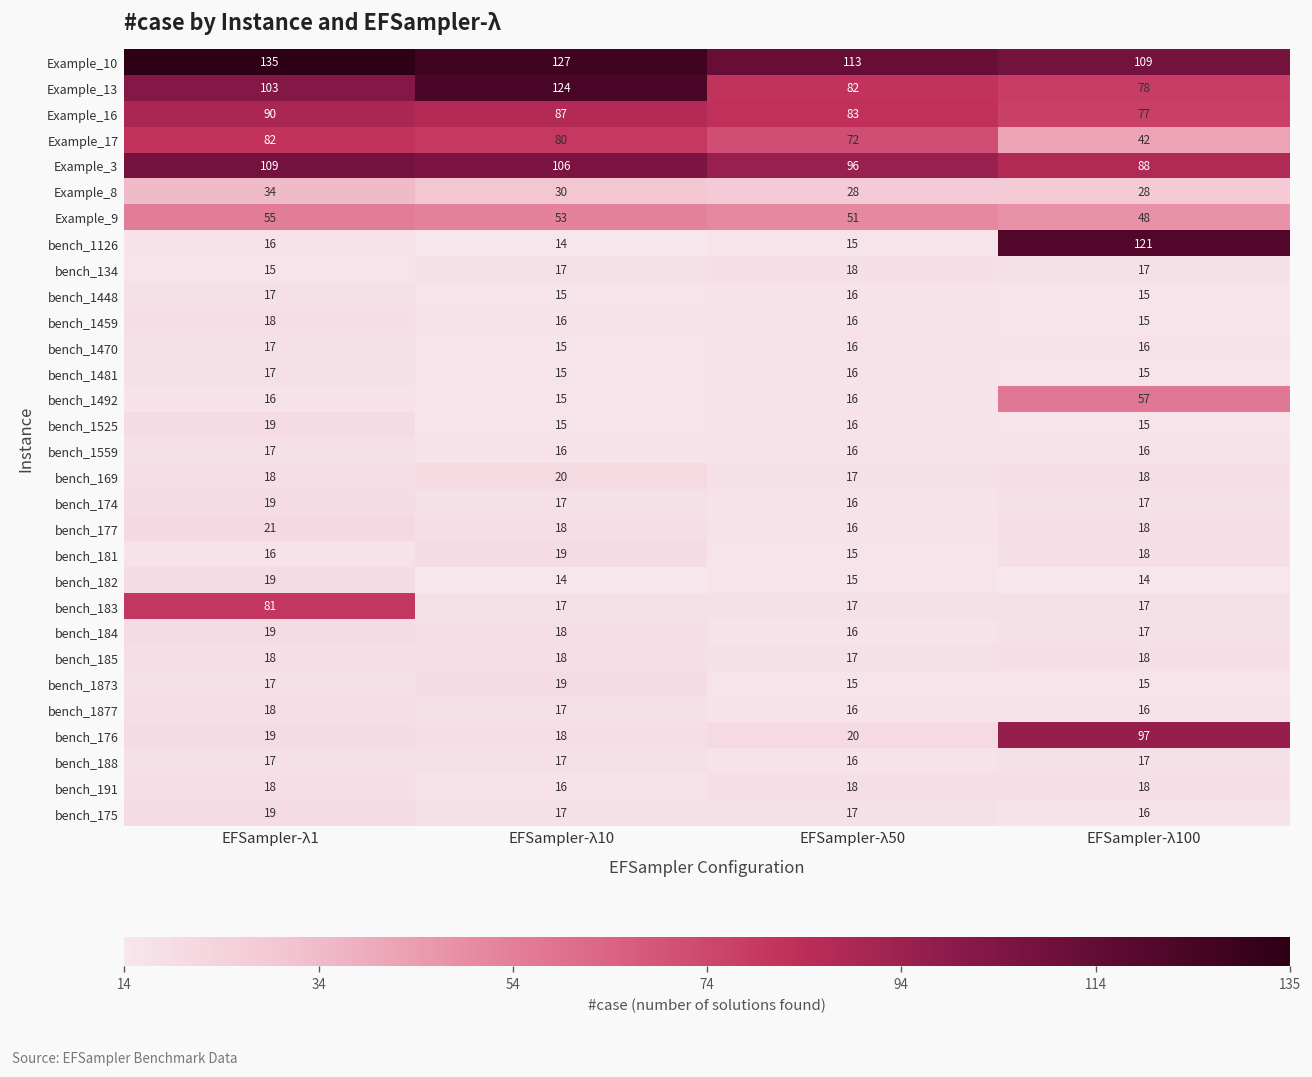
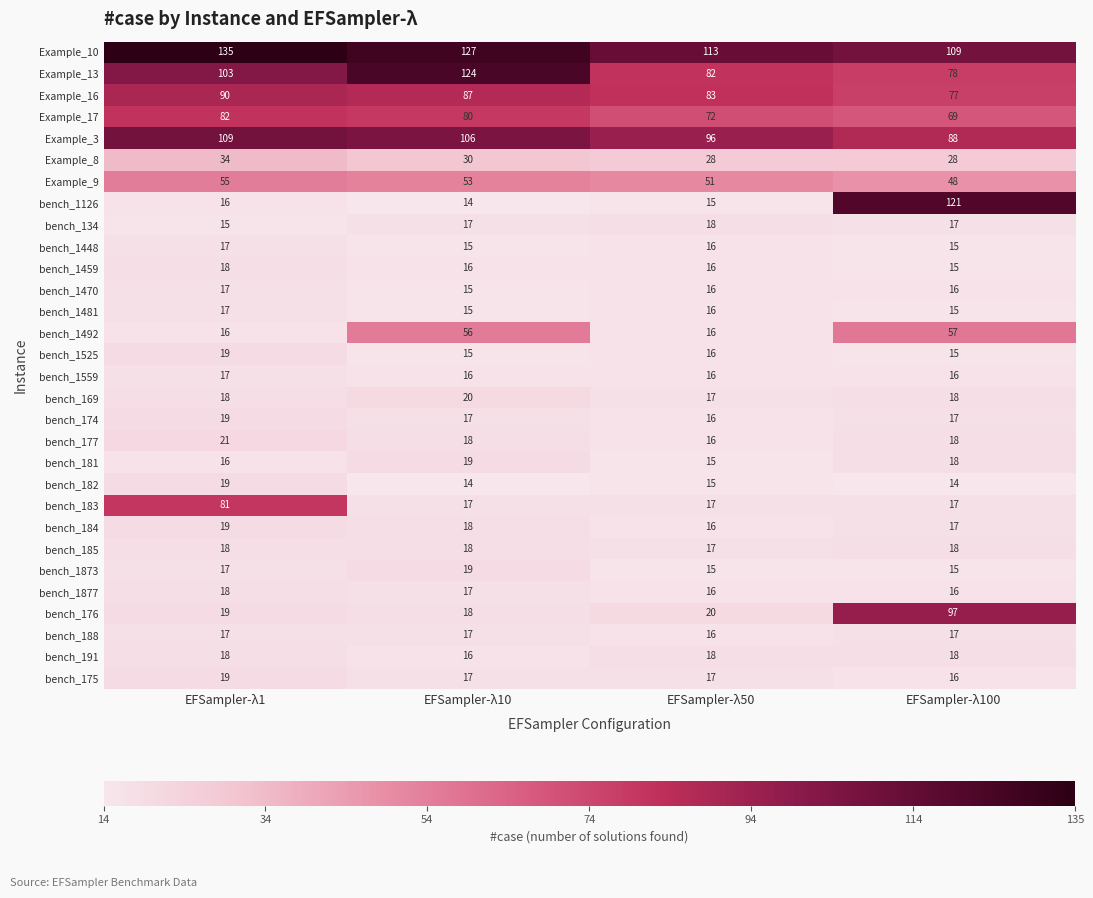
Example_17, EFSampler-λ100: 42 -> 69
bench_1492, EFSampler-λ10: 15 -> 56
